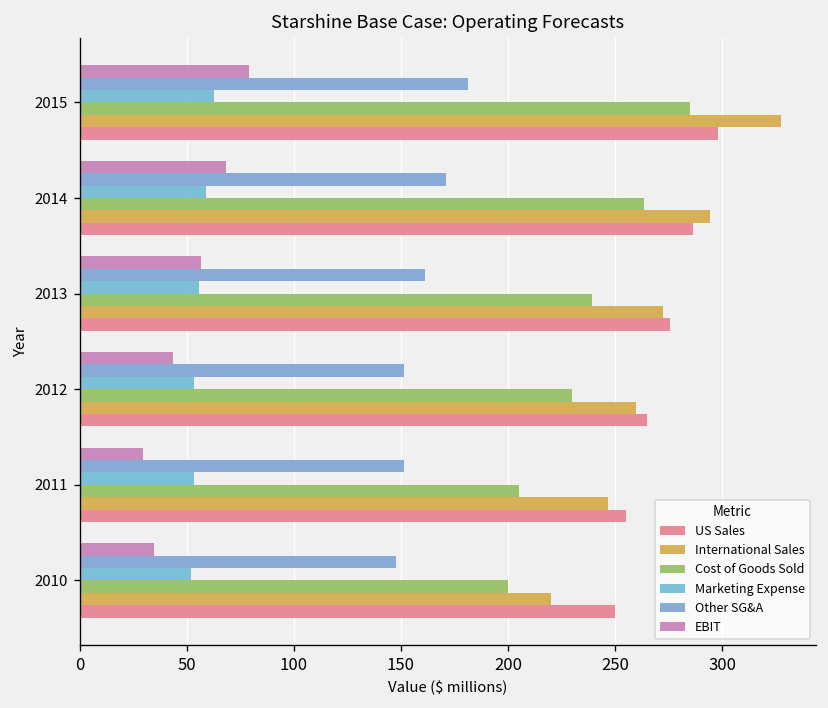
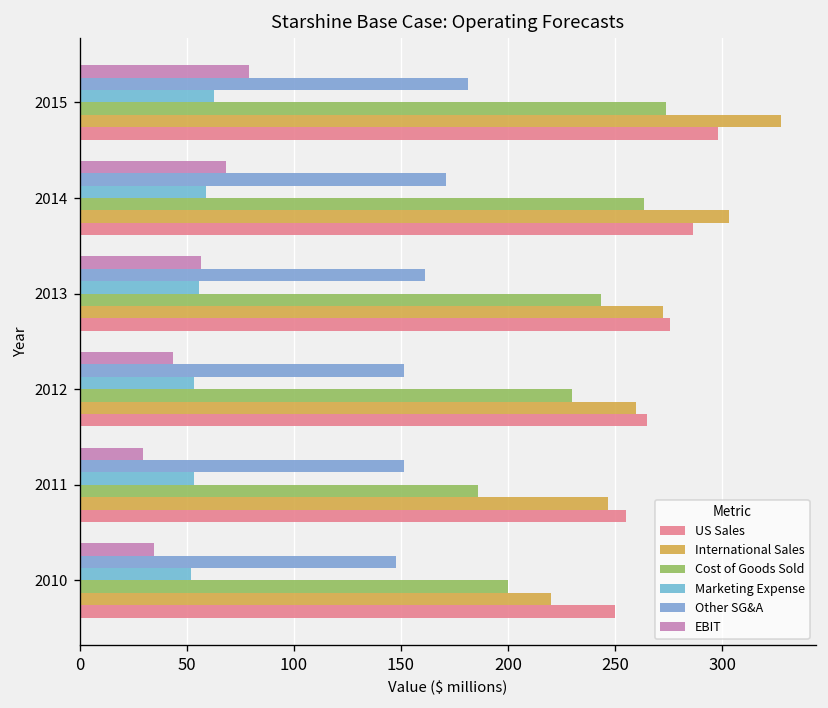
Cost of Goods Sold, 2015: 285 -> 274
International Sales, 2014: 294 -> 303
Cost of Goods Sold, 2013: 239 -> 244
Cost of Goods Sold, 2011: 205 -> 186
